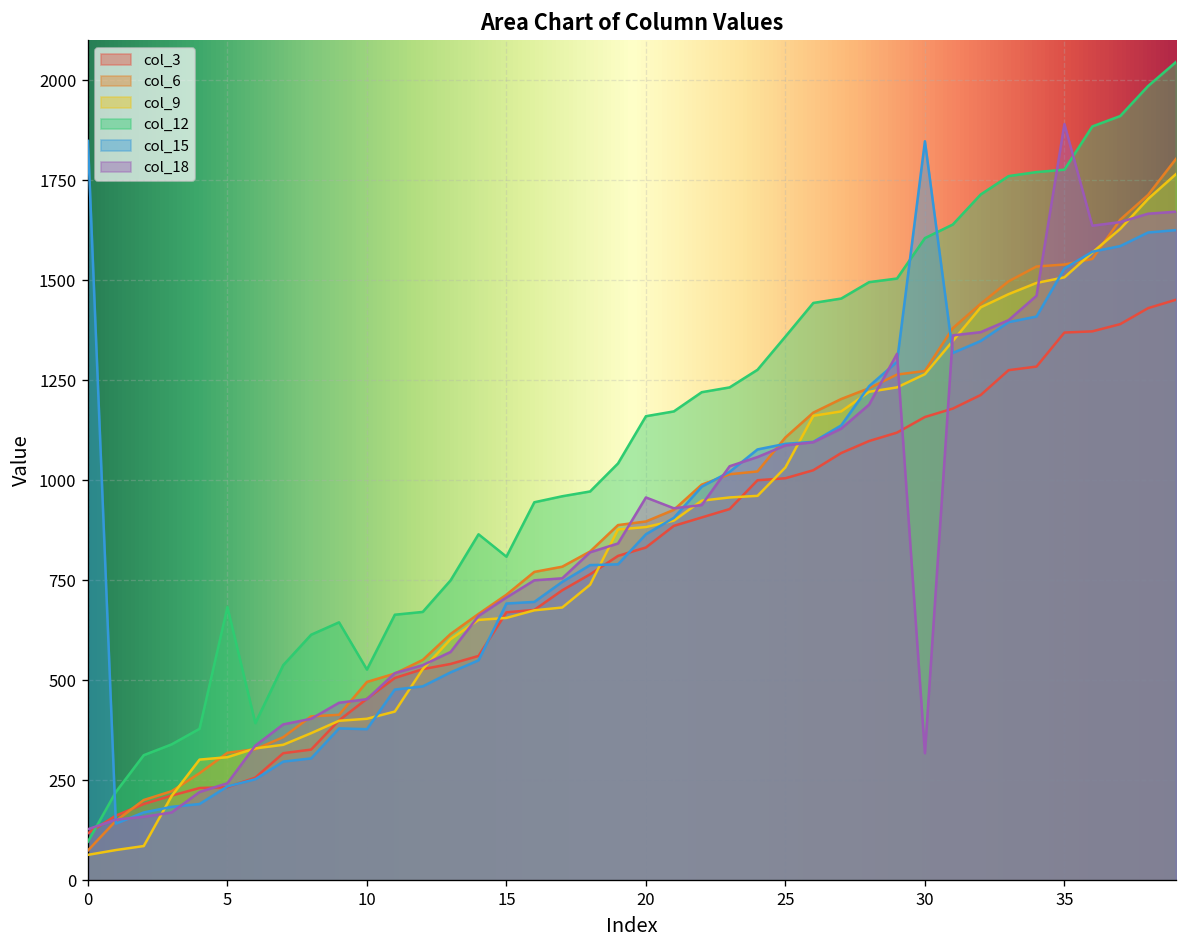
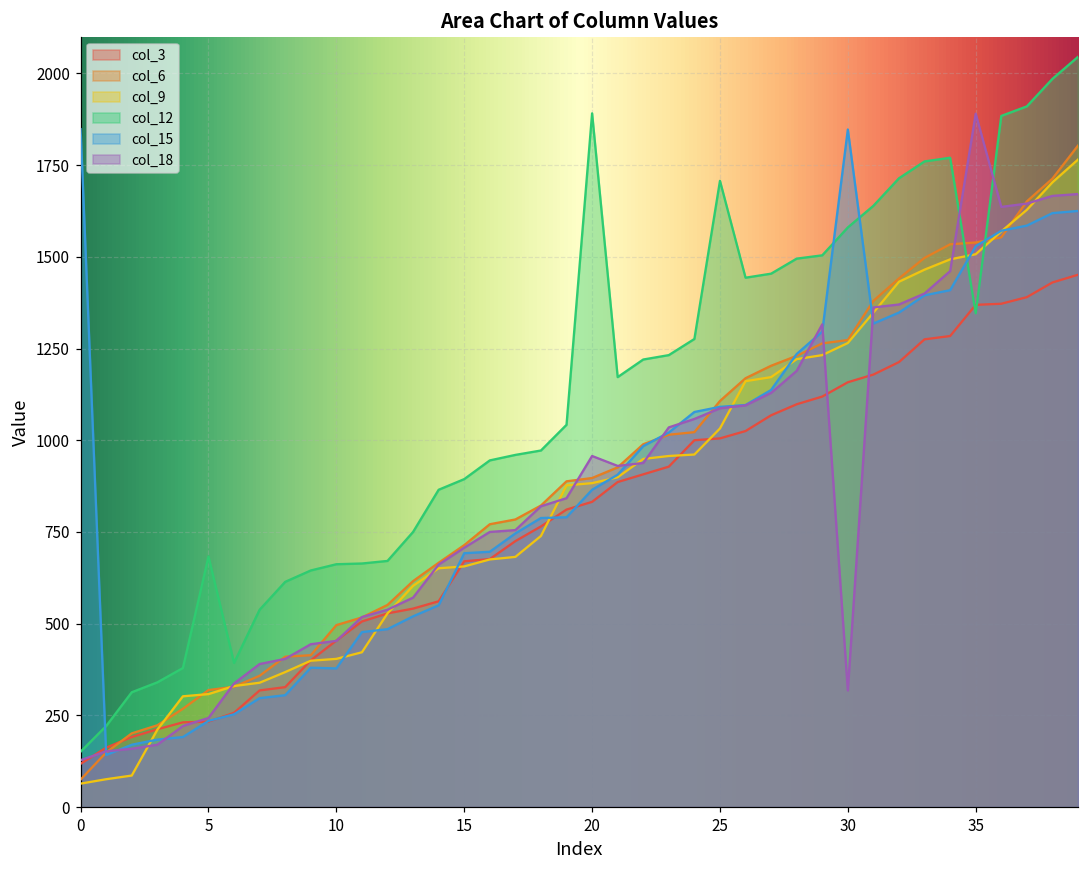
col_12, 0: 100 -> 150
col_12, 10: 530 -> 660
col_12, 15: 810 -> 890
col_12, 20: 1160 -> 1890
col_12, 25: 1360 -> 1710
col_12, 30: 1610 -> 1580
col_12, 35: 1780 -> 1350
